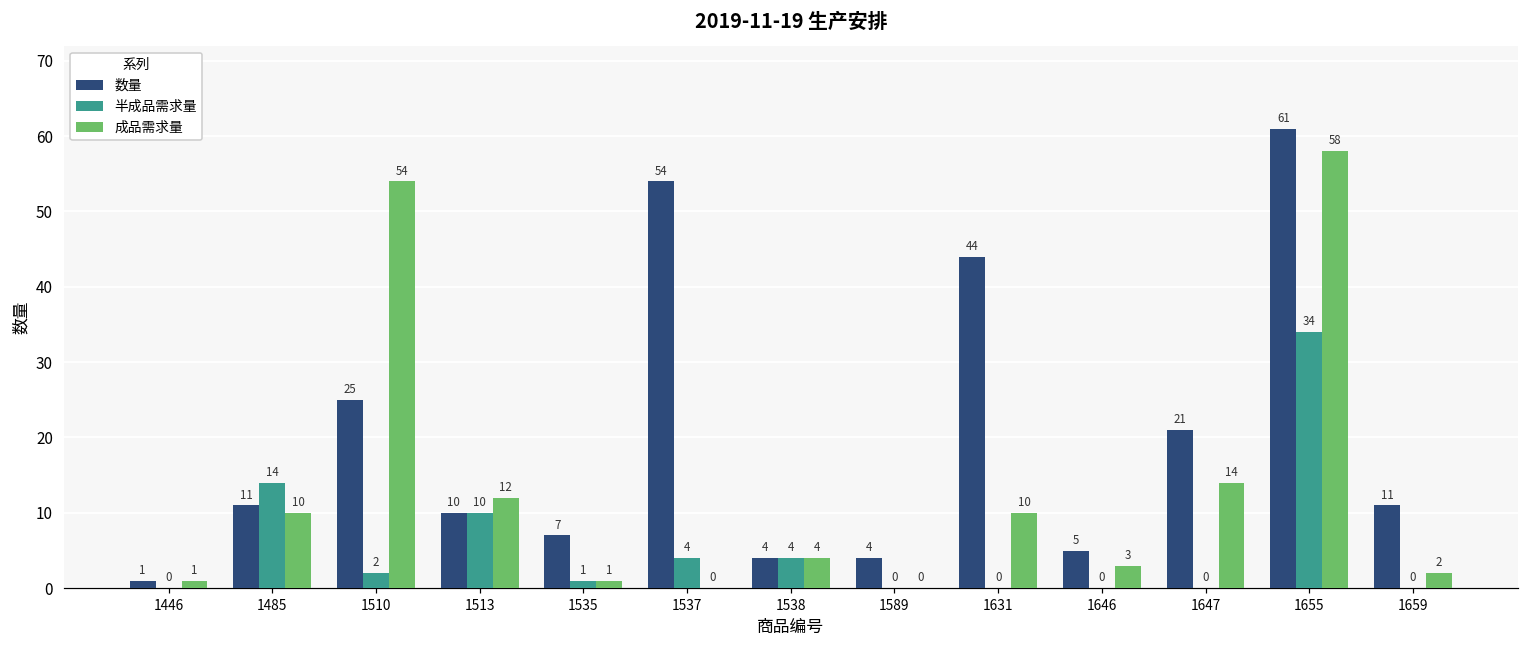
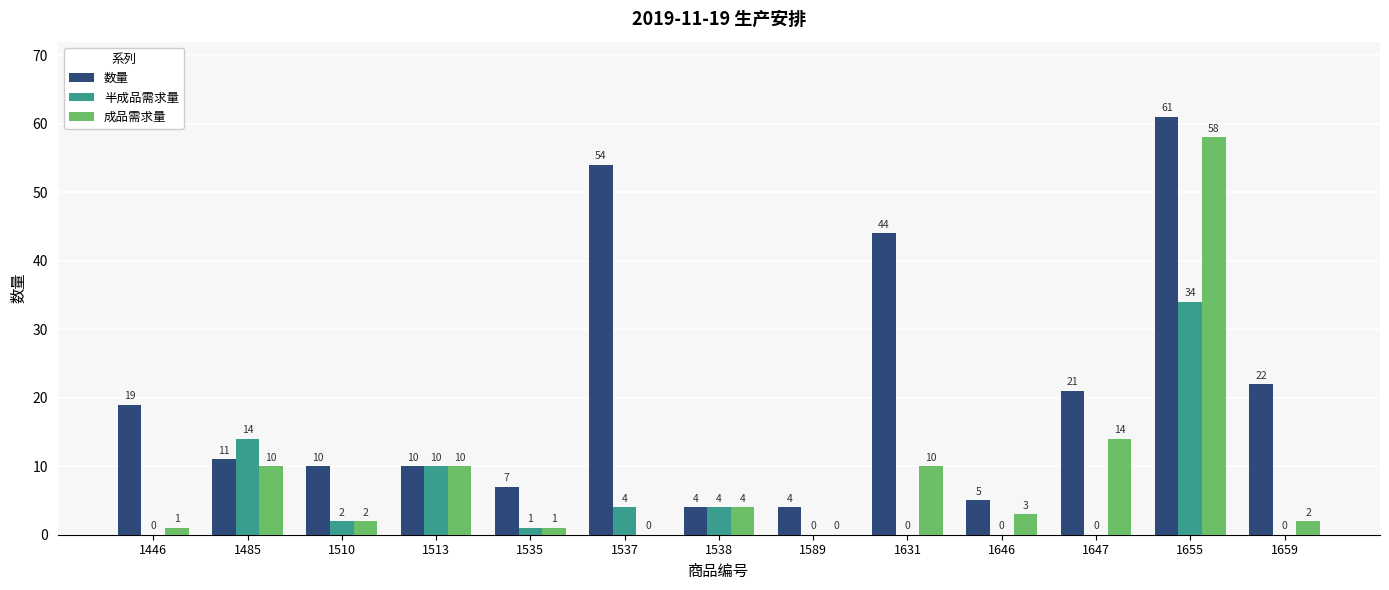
数量, 1446: 1 -> 19
数量, 1510: 25 -> 10
成品需求量, 1510: 54 -> 2
成品需求量, 1513: 12 -> 10
数量, 1659: 11 -> 22
